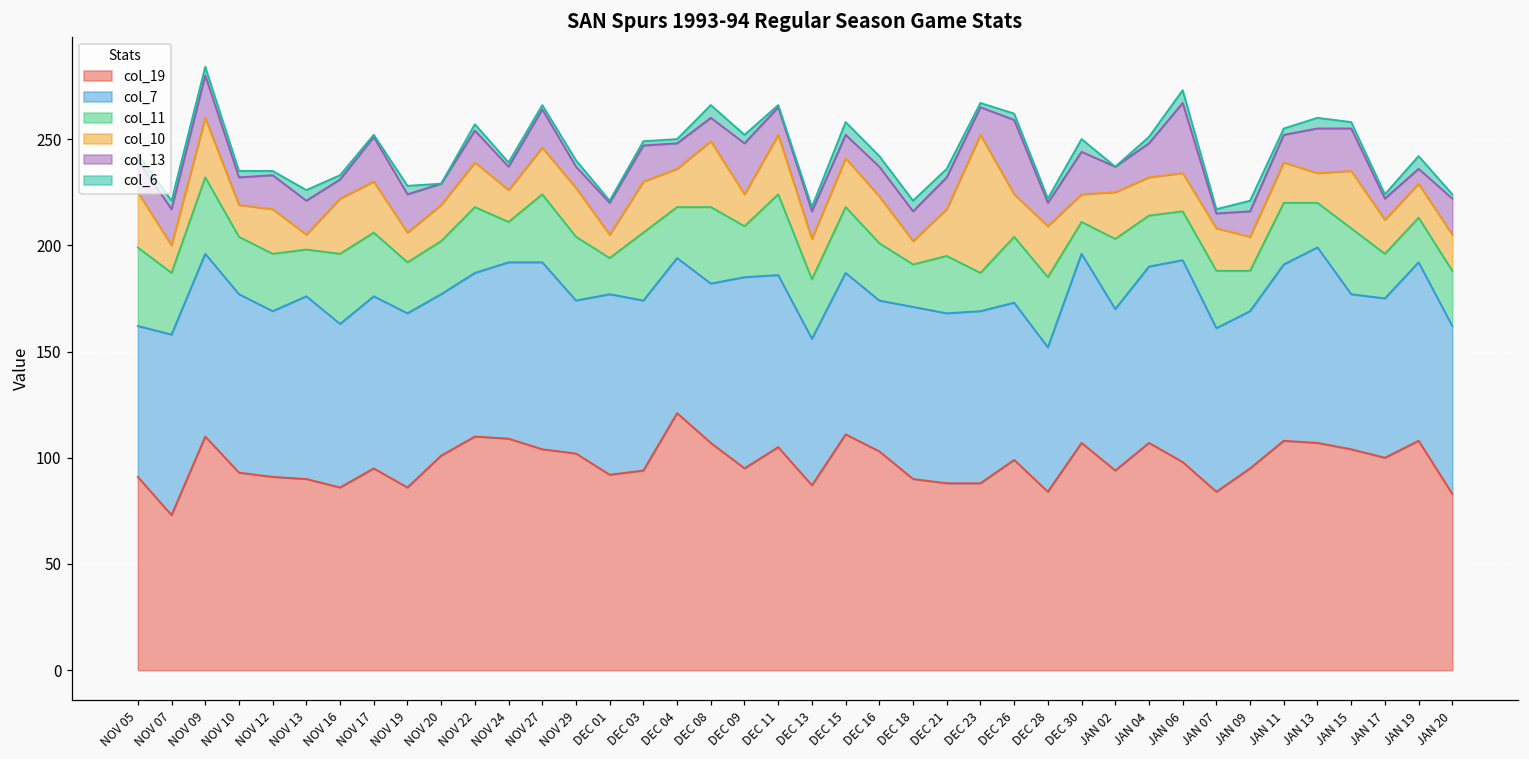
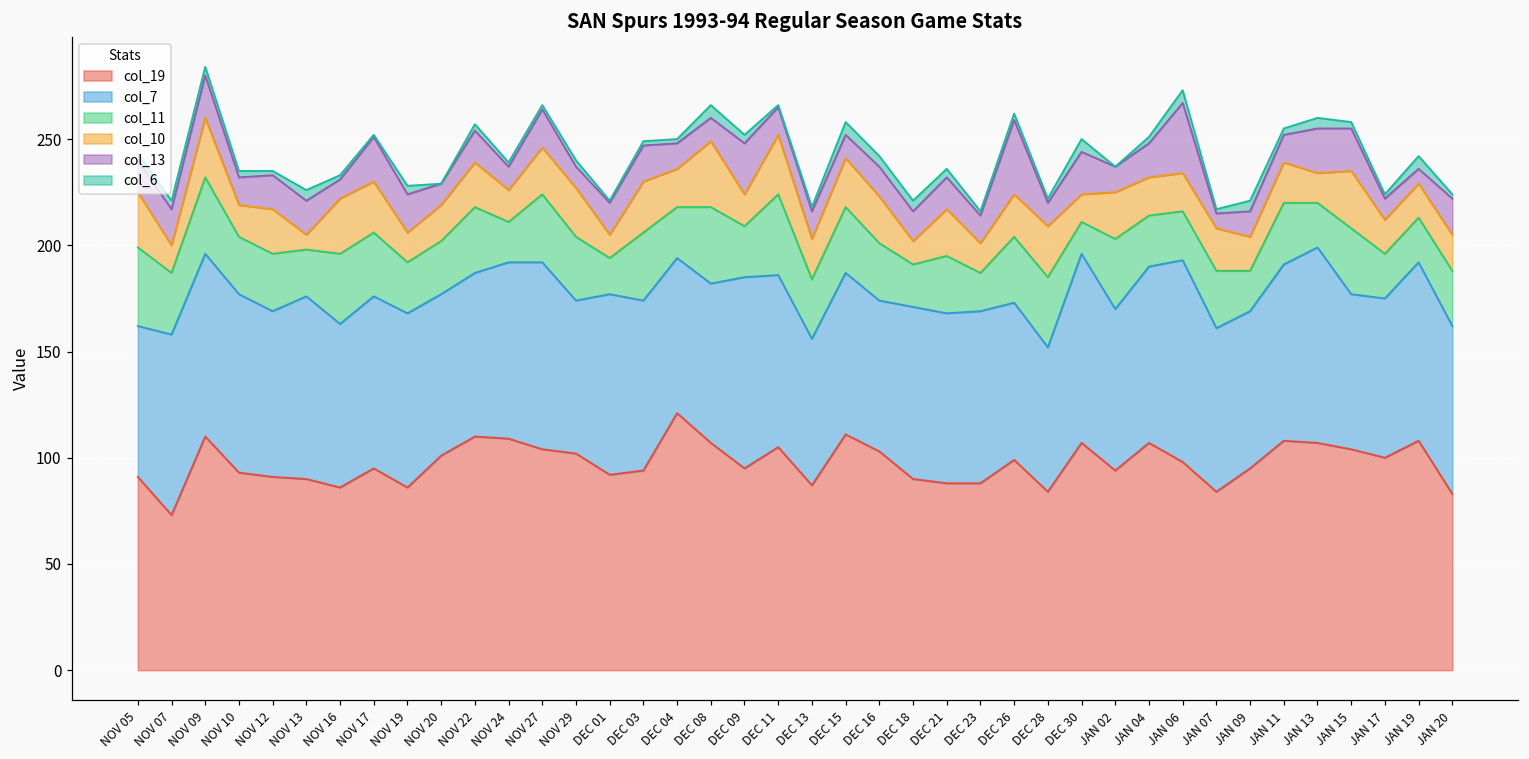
col_10, DEC 23: 65 -> 14
